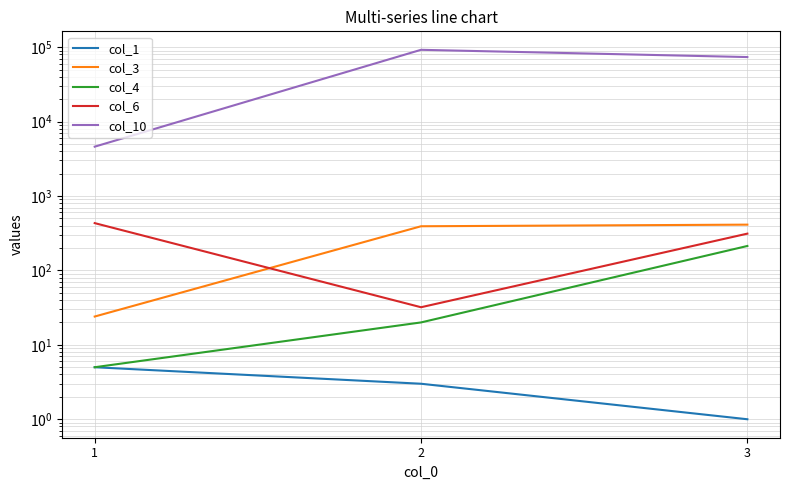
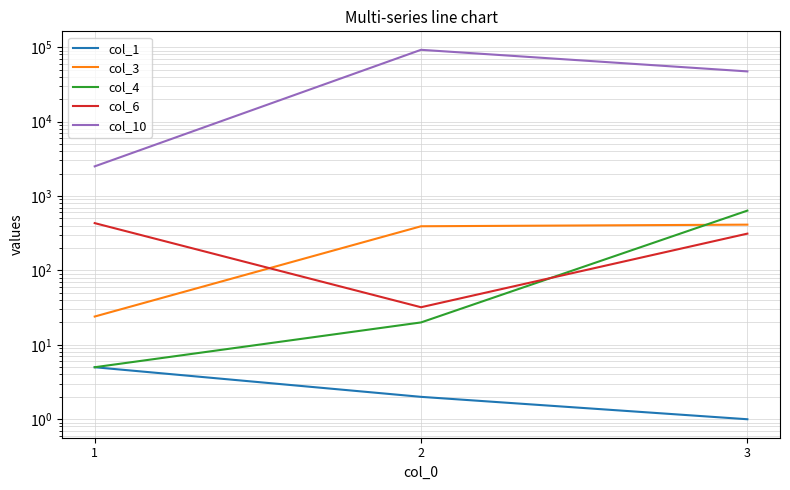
col_10, 1: 5000 -> 2500
col_1, 2: 3 -> 2
col_4, 3: 210 -> 600
col_10, 3: 70000 -> 50000
